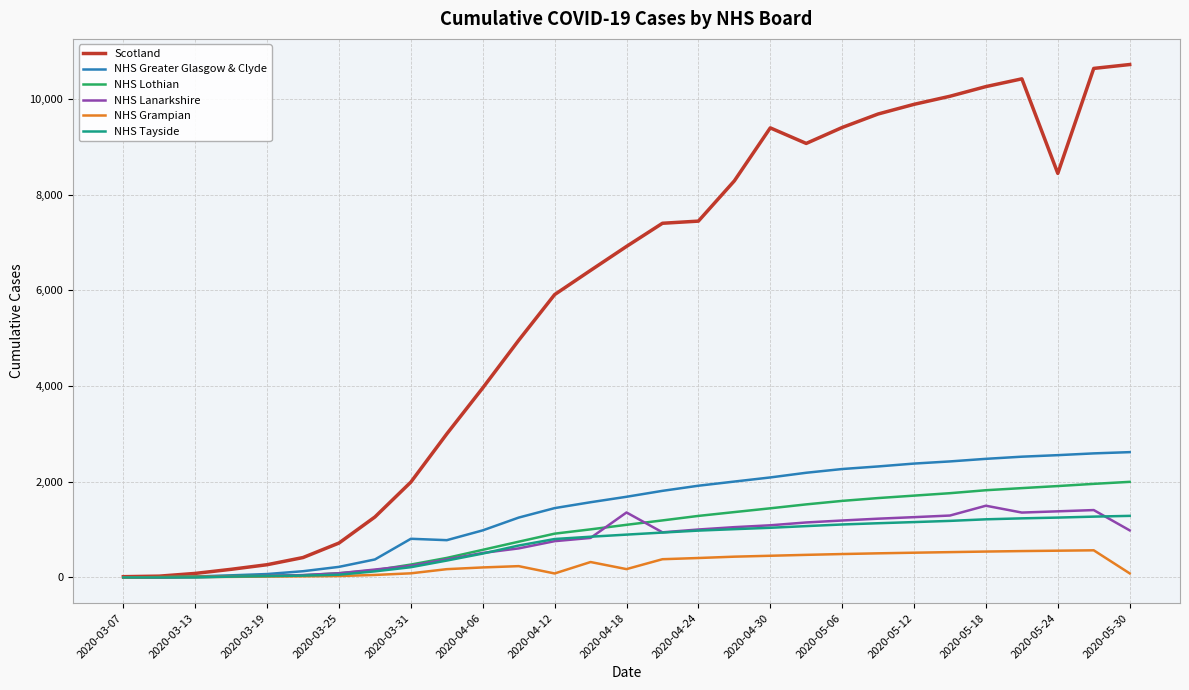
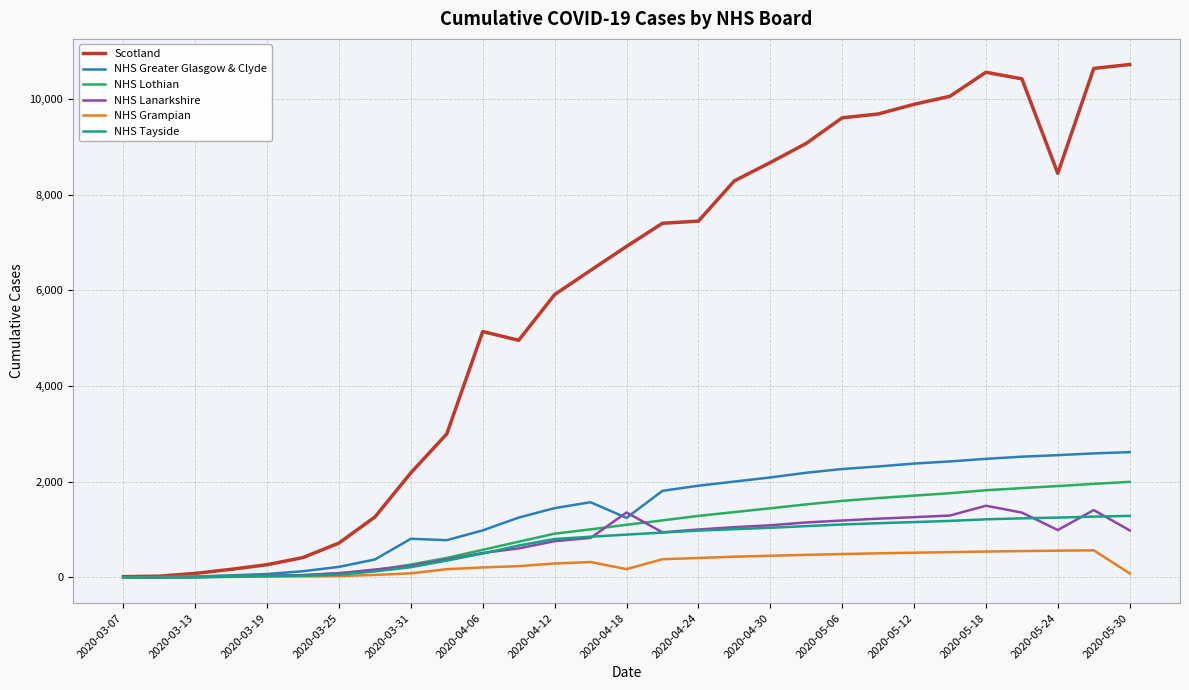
Scotland, 2020-03-31: 2,000 -> 2,200
Scotland, 2020-04-06: 4,000 -> 5,100
NHS Grampian, 2020-04-12: 100 -> 300
NHS Greater Glasgow & Clyde, 2020-04-18: 1,700 -> 1,200
Scotland, 2020-04-30: 9,400 -> 8,700
Scotland, 2020-05-06: 9,400 -> 9,600
Scotland, 2020-05-18: 10,300 -> 10,600
NHS Lanarkshire, 2020-05-24: 1,400 -> 1,000
